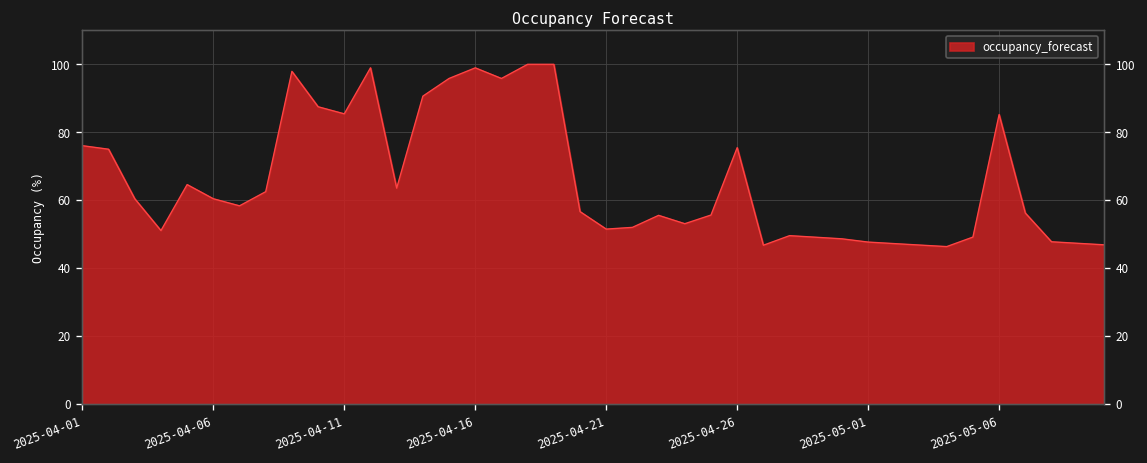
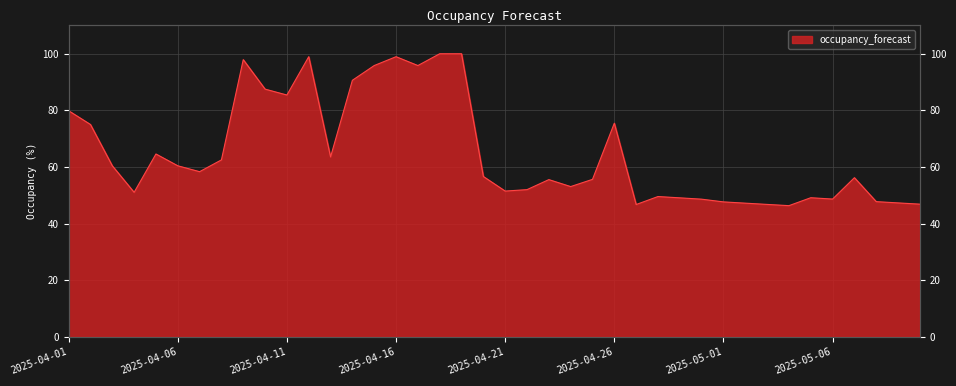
2025-04-01: 76 -> 80
2025-05-06: 85 -> 49
